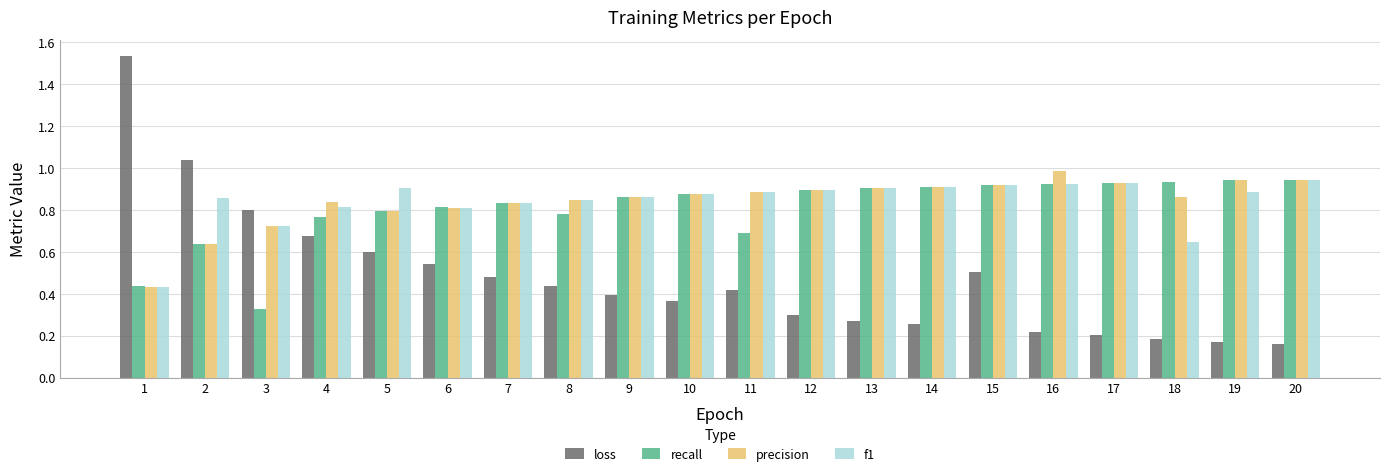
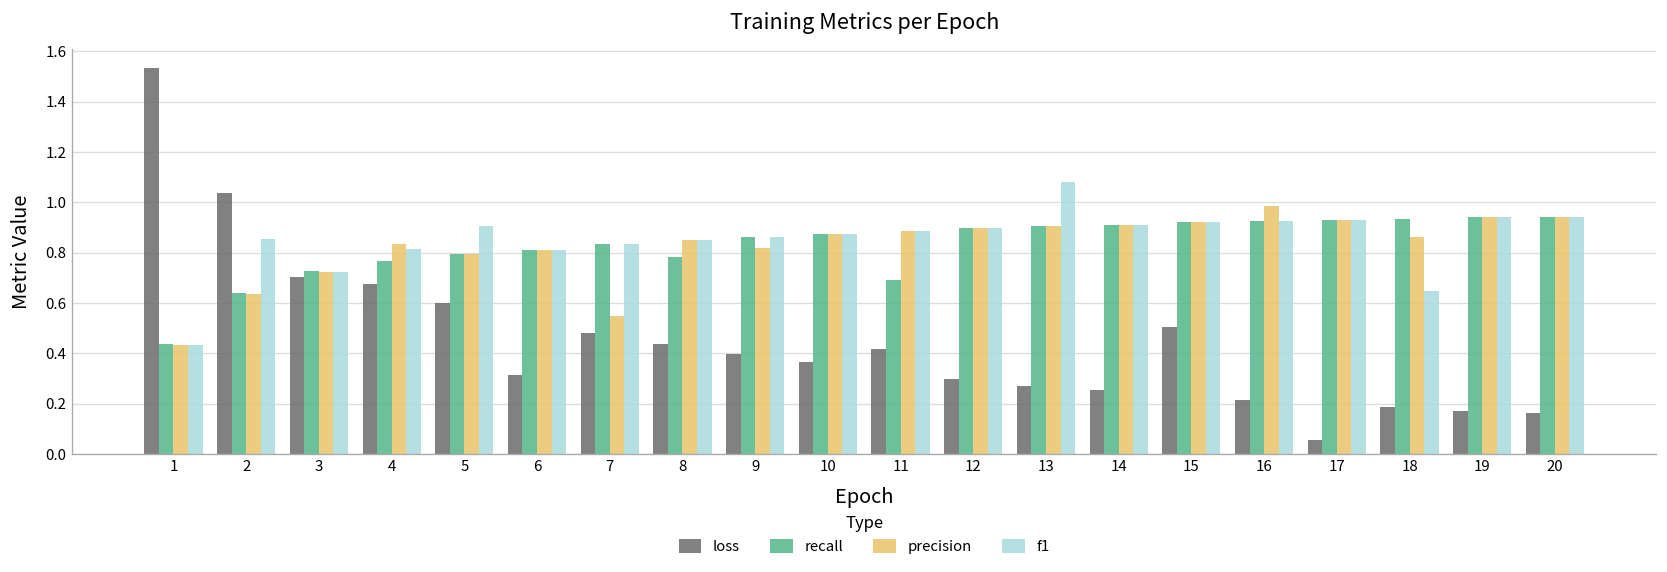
loss, 3: 0.80 -> 0.70
recall, 3: 0.33 -> 0.73
loss, 6: 0.54 -> 0.31
precision, 7: 0.83 -> 0.55
precision, 9: 0.86 -> 0.82
f1, 13: 0.90 -> 1.08
loss, 17: 0.20 -> 0.06
f1, 19: 0.88 -> 0.94
